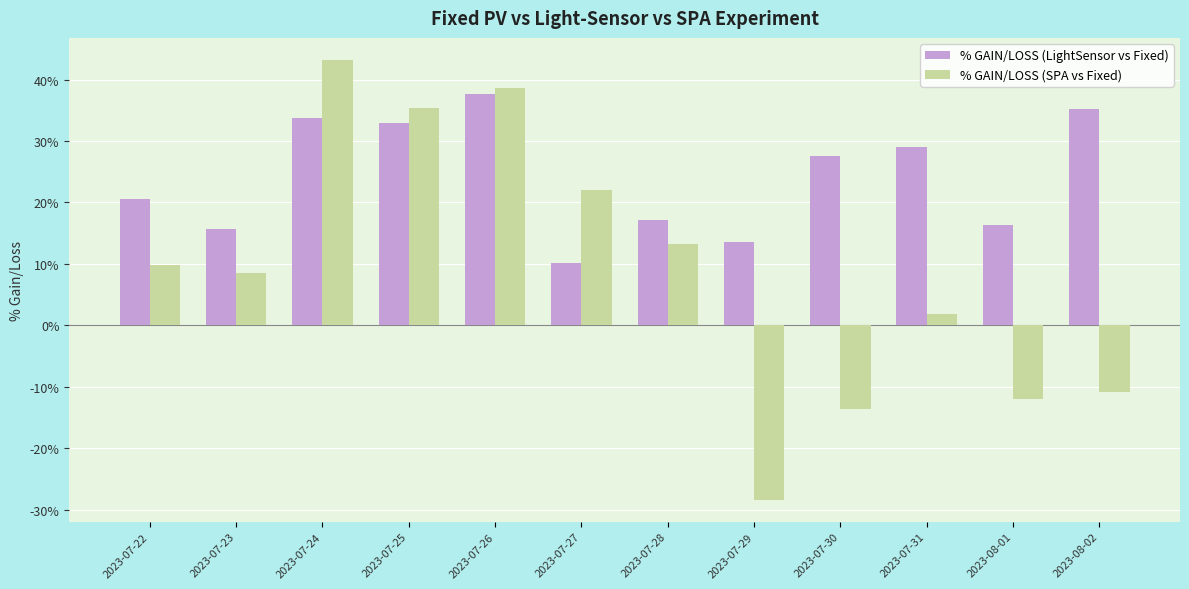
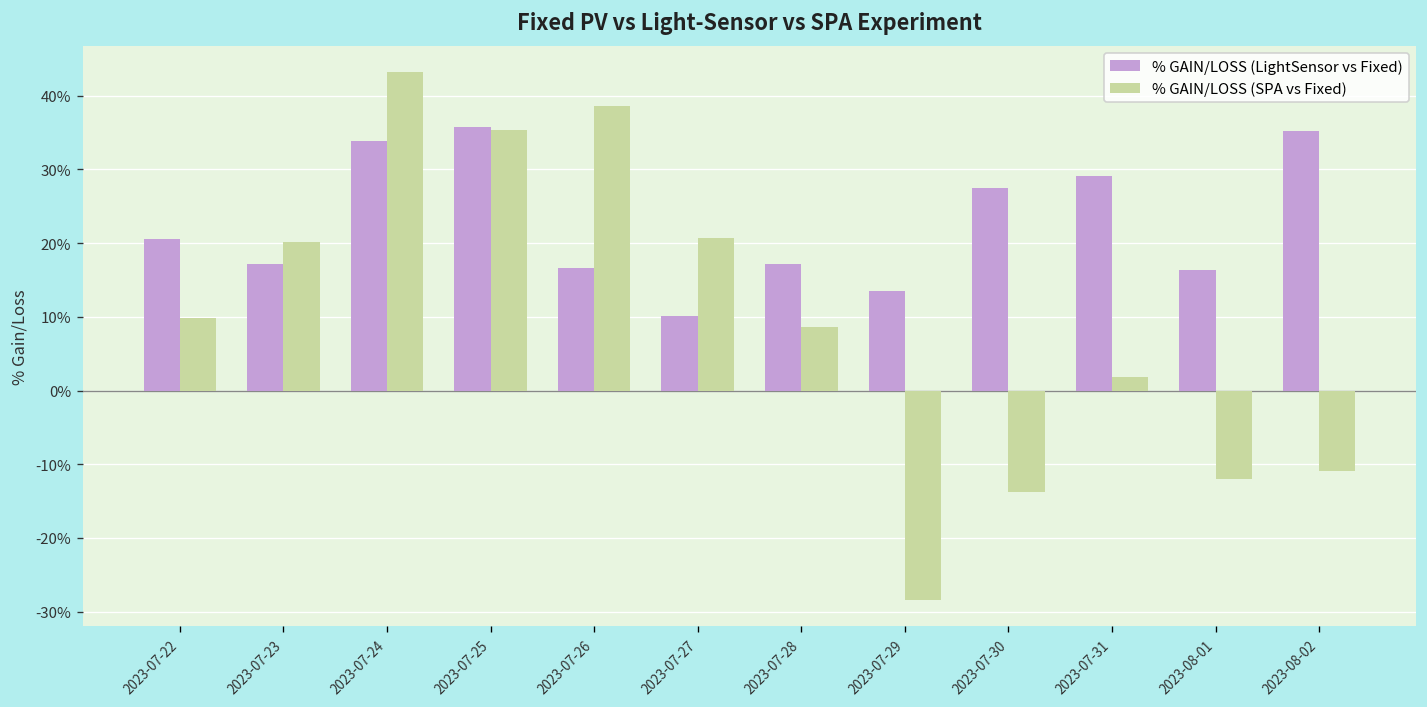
% GAIN/LOSS (LightSensor vs Fixed), 2023-07-23: 16% -> 17%
% GAIN/LOSS (SPA vs Fixed), 2023-07-23: 8% -> 20%
% GAIN/LOSS (LightSensor vs Fixed), 2023-07-25: 33% -> 36%
% GAIN/LOSS (LightSensor vs Fixed), 2023-07-26: 38% -> 17%
% GAIN/LOSS (SPA vs Fixed), 2023-07-27: 22% -> 21%
% GAIN/LOSS (SPA vs Fixed), 2023-07-28: 13% -> 9%
